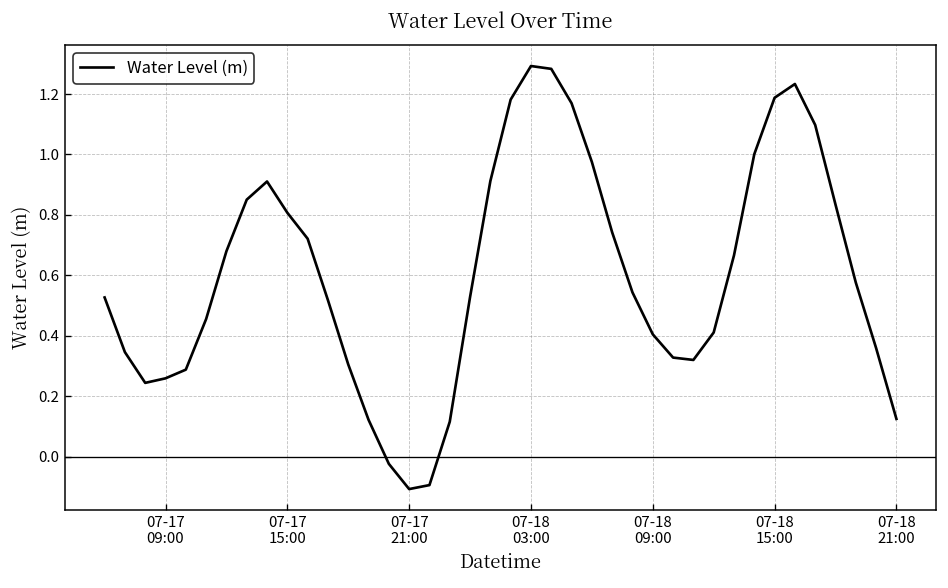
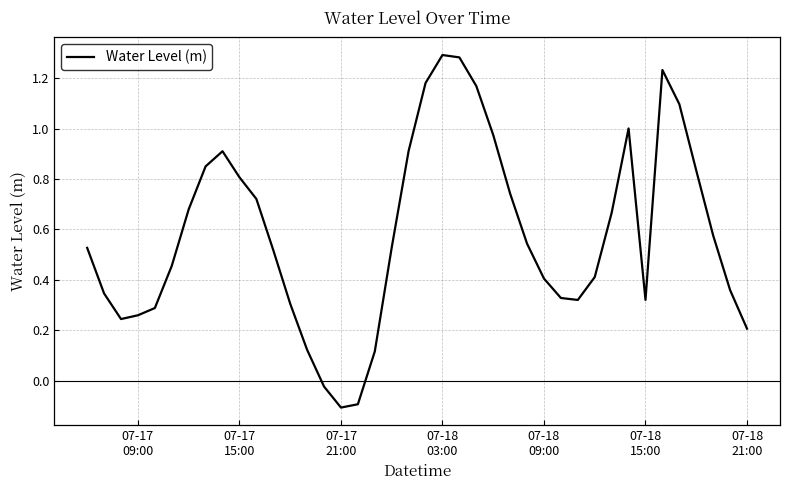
07-18 15:00: 1.19 -> 0.32
07-18 21:00: 0.12 -> 0.21
